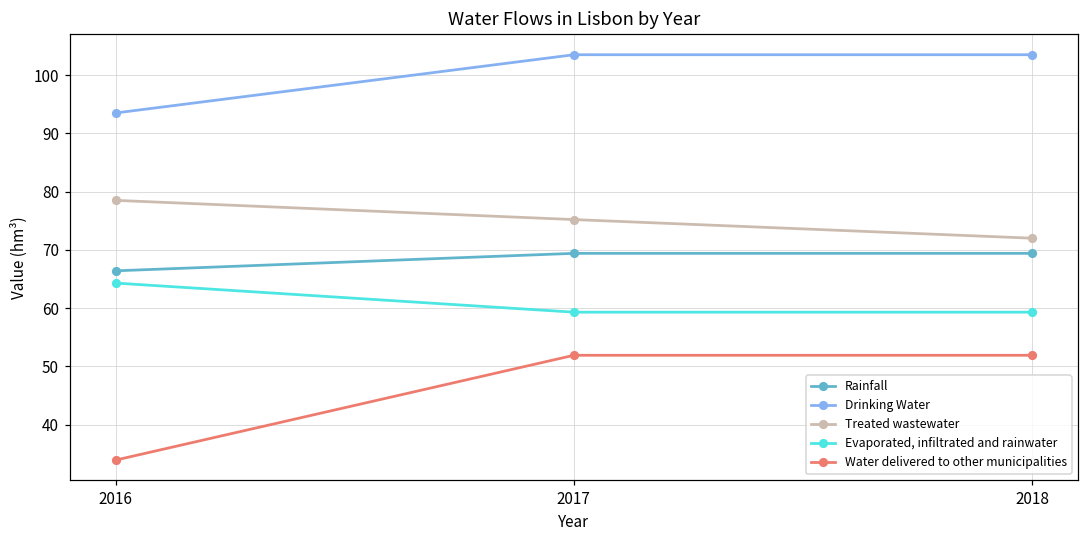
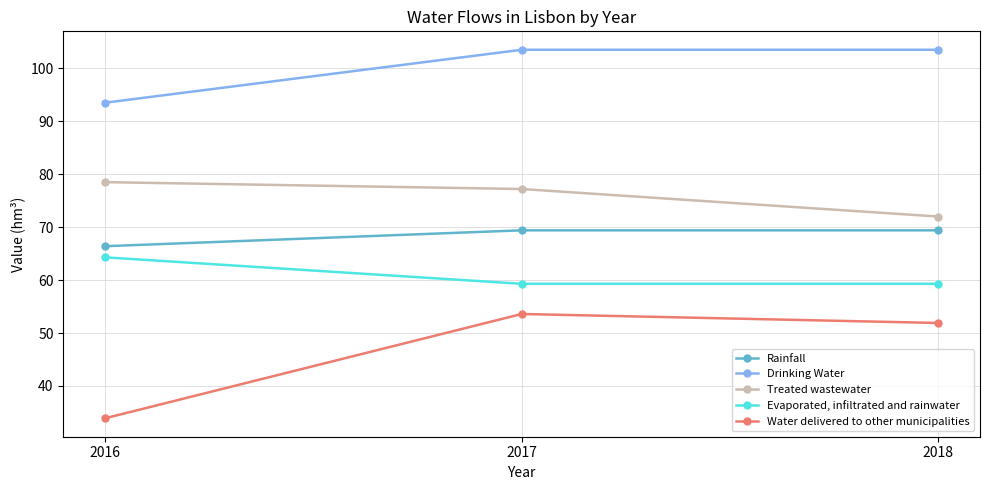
Treated wastewater, 2017: 75 -> 77
Water delivered to other municipalities, 2017: 52 -> 54
